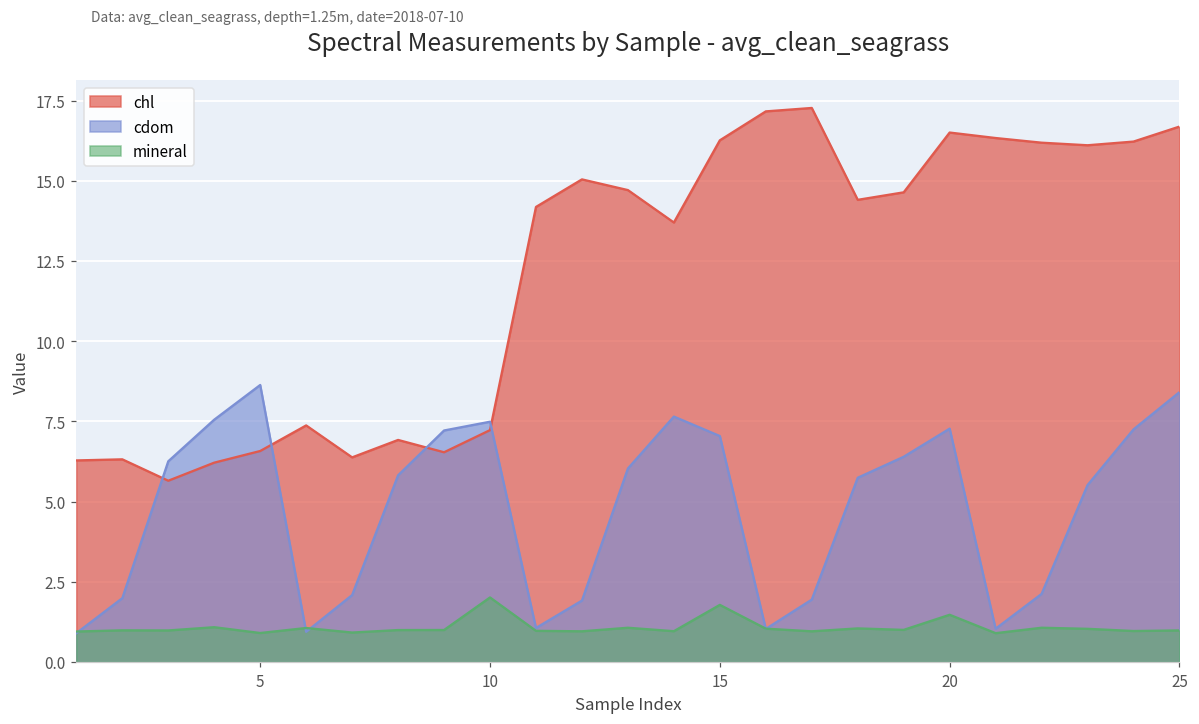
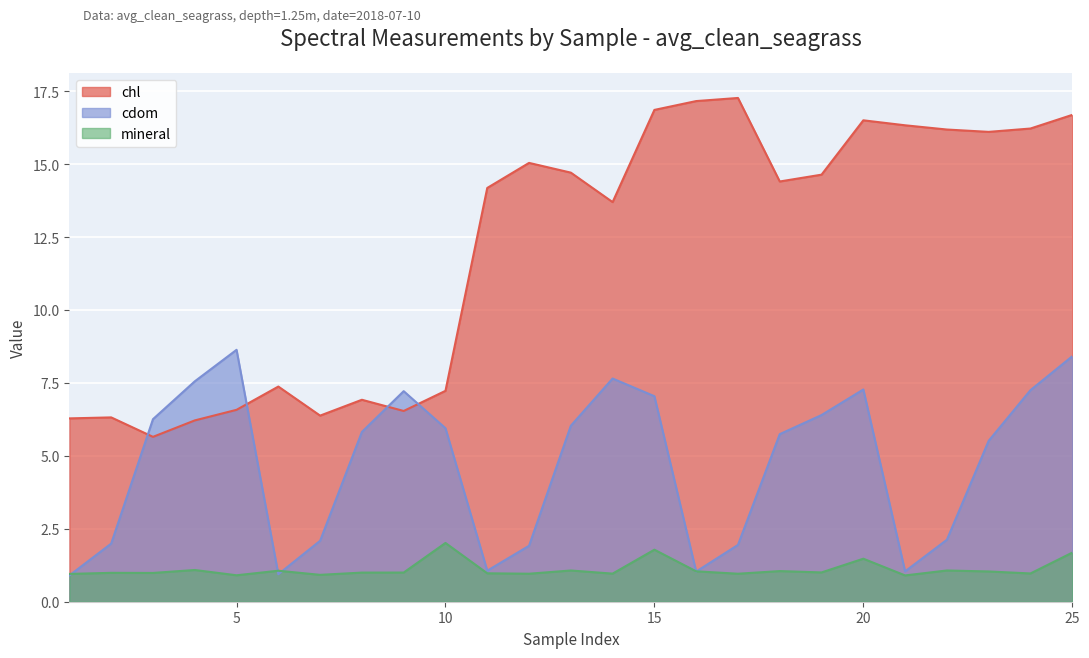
cdom, 10: 7.5 -> 5.9
chl, 15: 16.3 -> 16.9
mineral, 25: 1.0 -> 1.7
